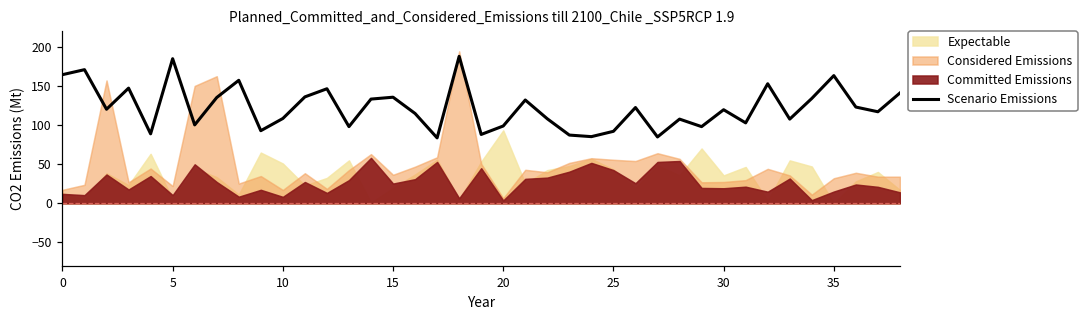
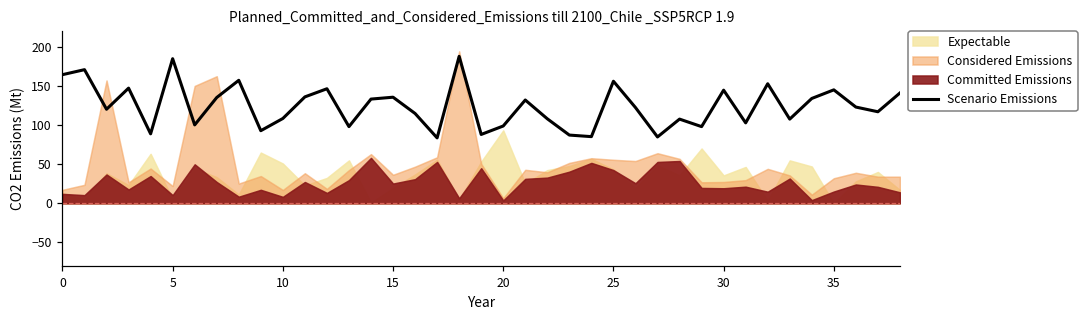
Scenario Emissions, 25: 90 -> 160
Scenario Emissions, 30: 120 -> 140
Scenario Emissions, 35: 160 -> 150
